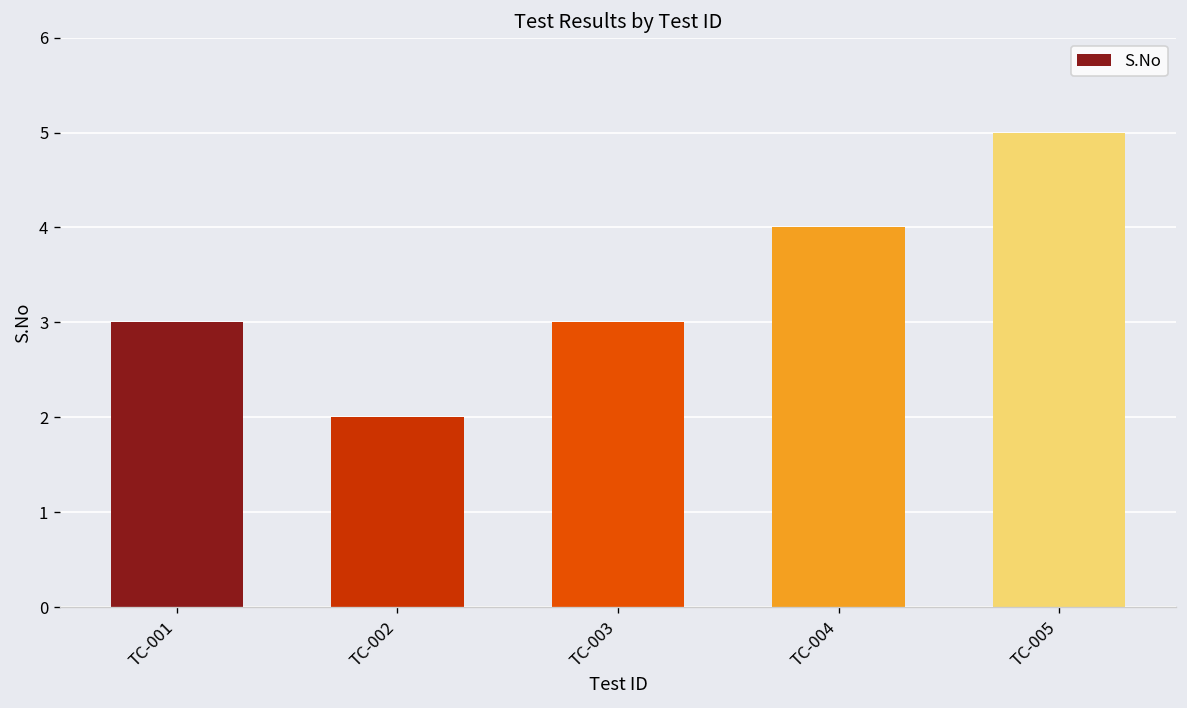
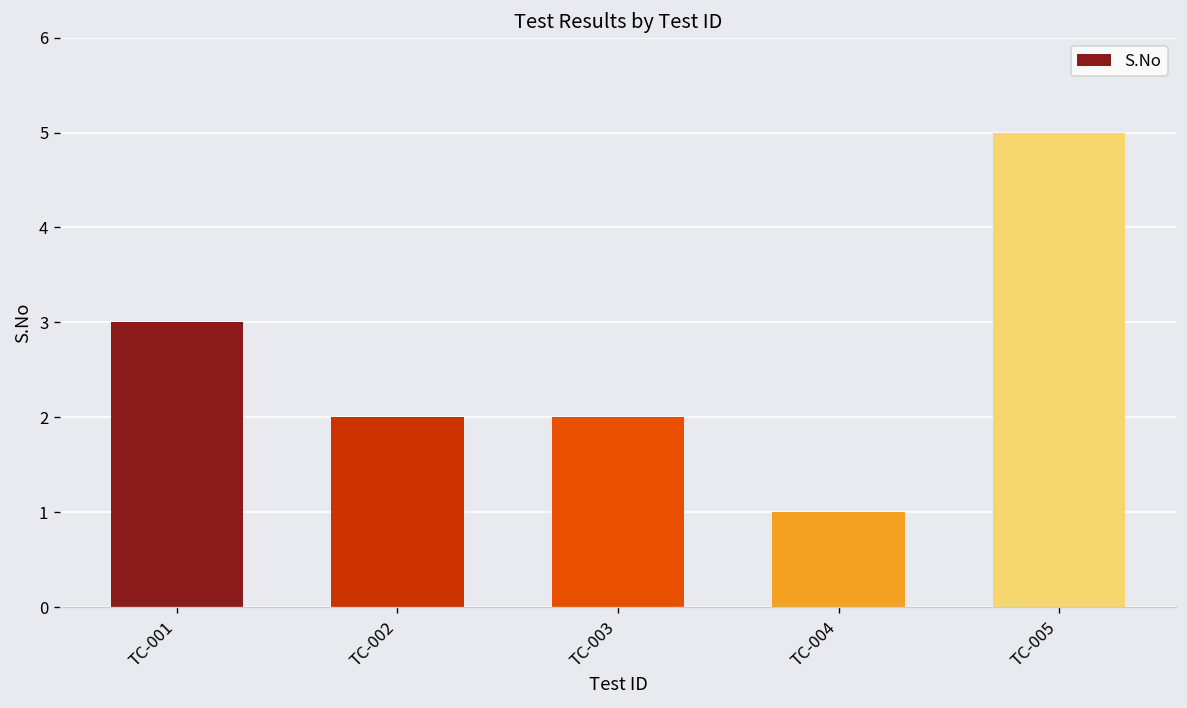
TC-003: 3 -> 2
TC-004: 4 -> 1
